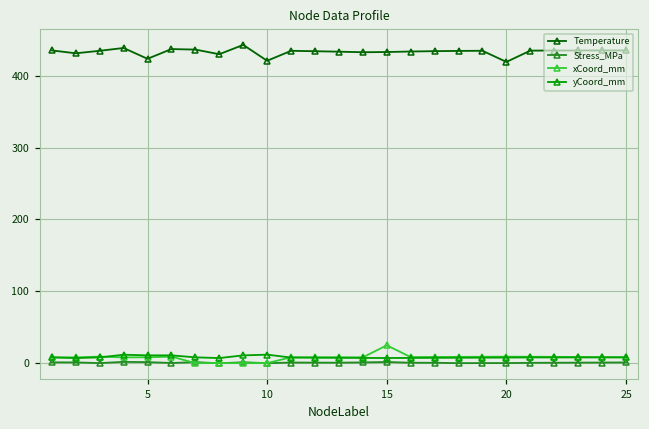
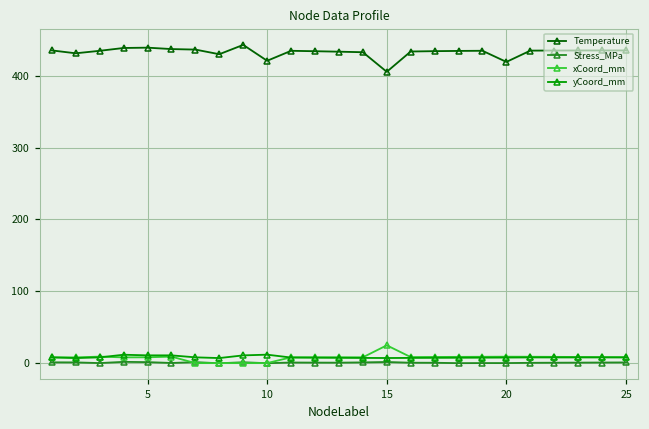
Temperature, 5: 420 -> 440
Temperature, 15: 430 -> 410
